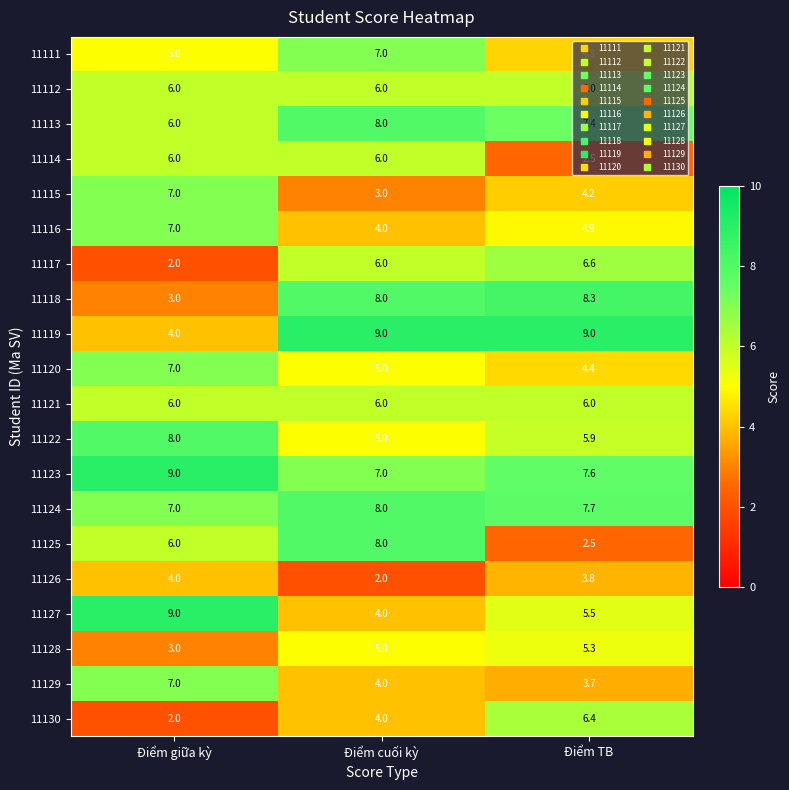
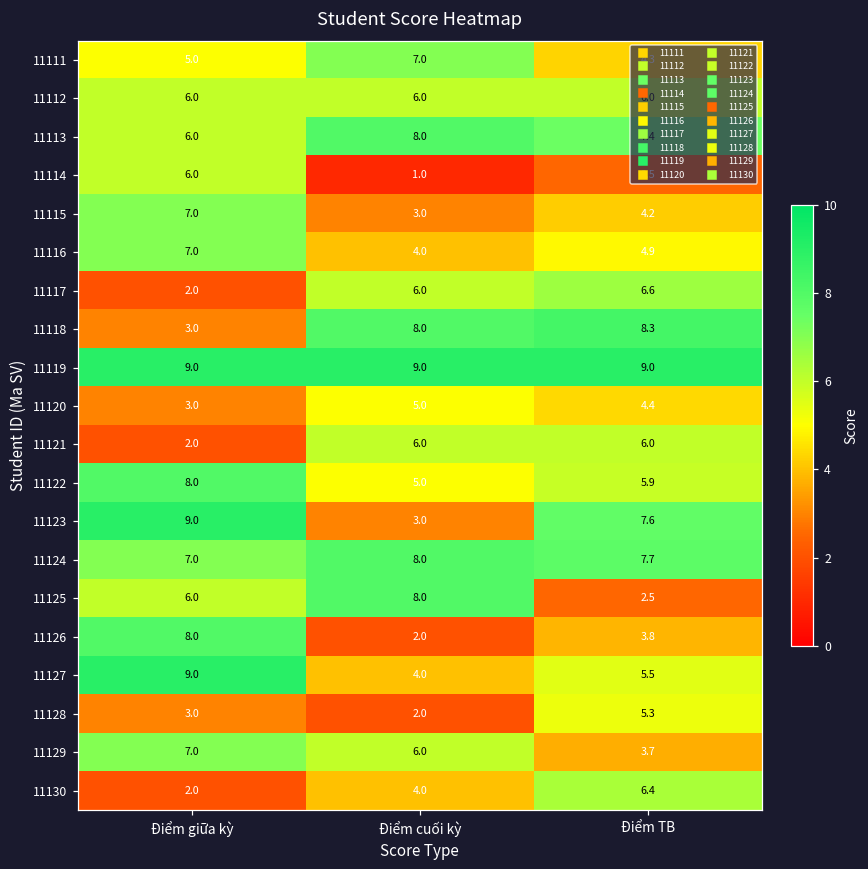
11114, Điểm cuối kỳ: 6.0 -> 1.0
11119, Điểm giữa kỳ: 4.0 -> 9.0
11120, Điểm giữa kỳ: 7.0 -> 3.0
11121, Điểm giữa kỳ: 6.0 -> 2.0
11123, Điểm cuối kỳ: 7.0 -> 3.0
11126, Điểm giữa kỳ: 4.0 -> 8.0
11128, Điểm cuối kỳ: 5.0 -> 2.0
11129, Điểm cuối kỳ: 4.0 -> 6.0
